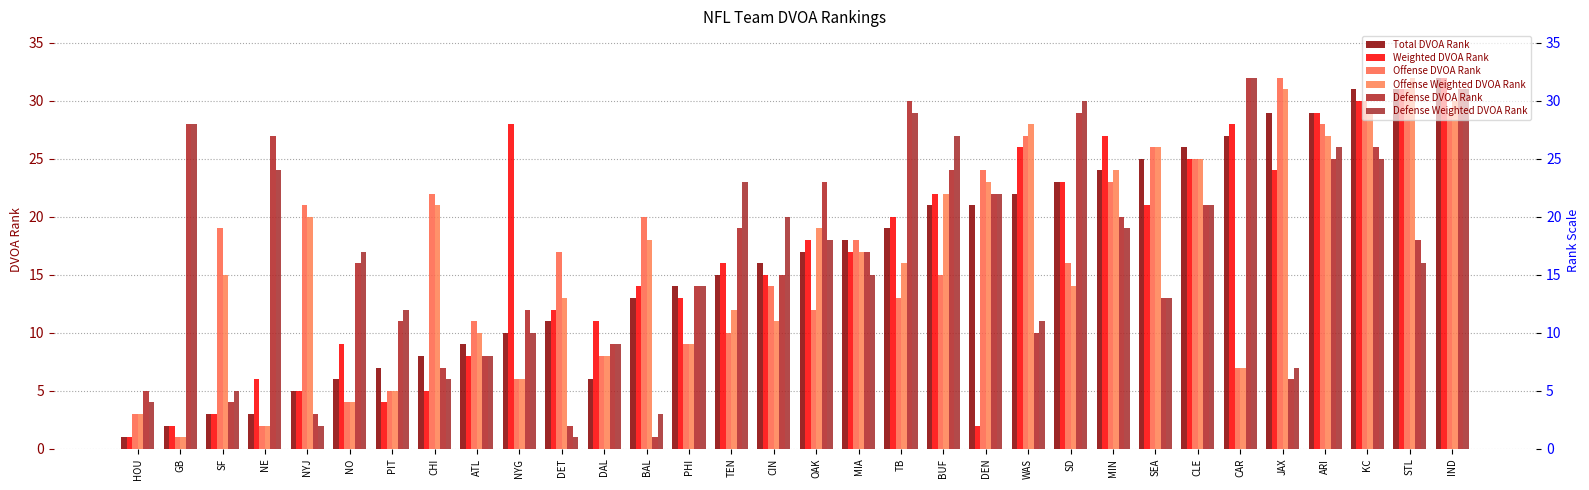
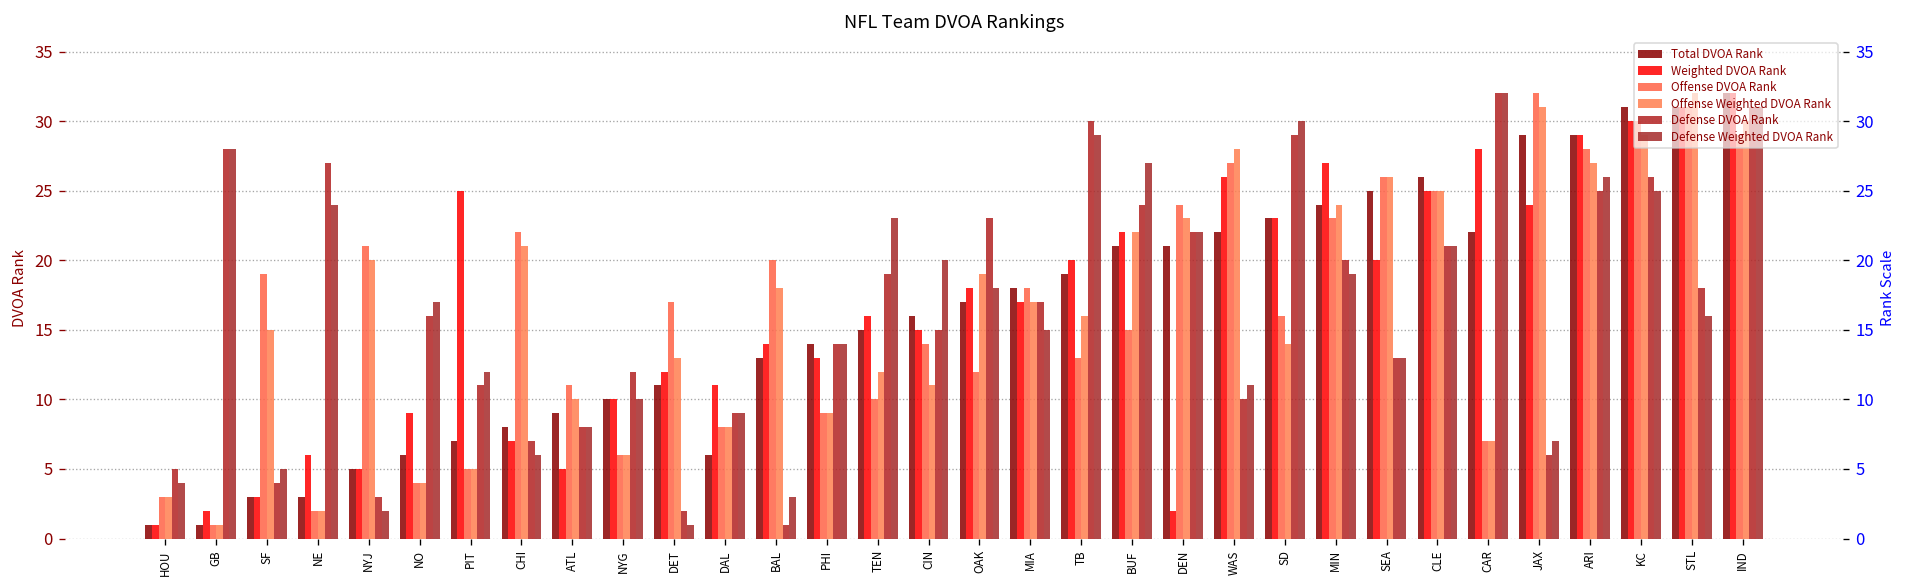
Total DVOA Rank, GB: 2 -> 1
Weighted DVOA Rank, PIT: 4 -> 25
Weighted DVOA Rank, CHI: 5 -> 7
Weighted DVOA Rank, ATL: 8 -> 5
Weighted DVOA Rank, NYG: 28 -> 10
Weighted DVOA Rank, SEA: 21 -> 20
Total DVOA Rank, CAR: 27 -> 22
